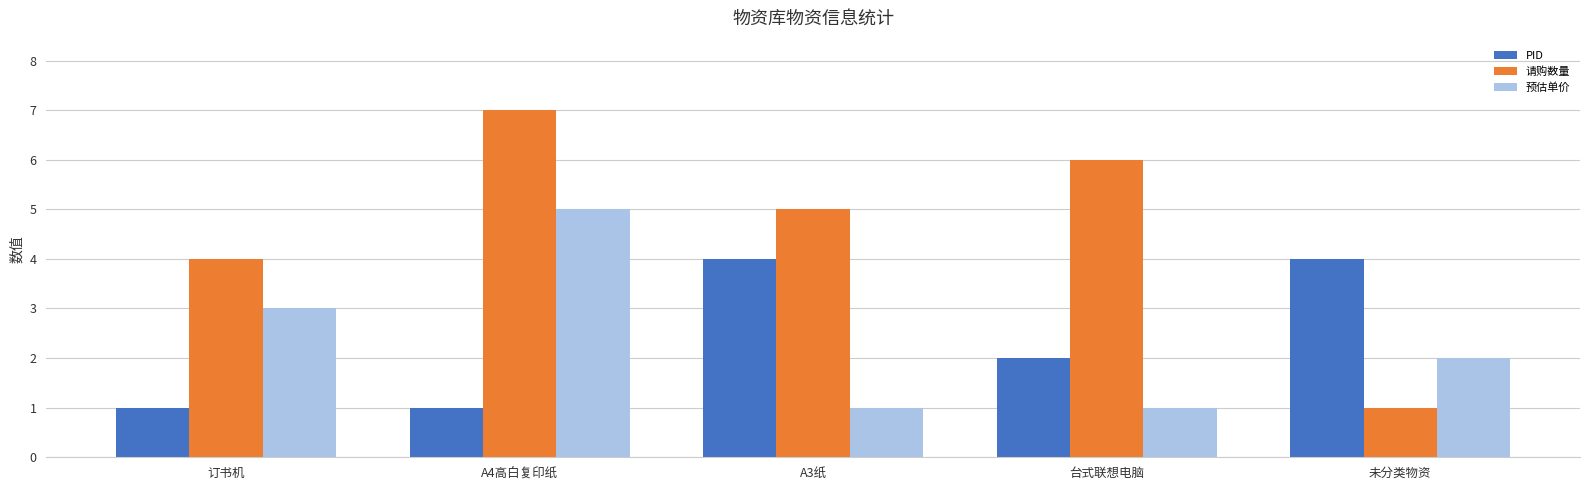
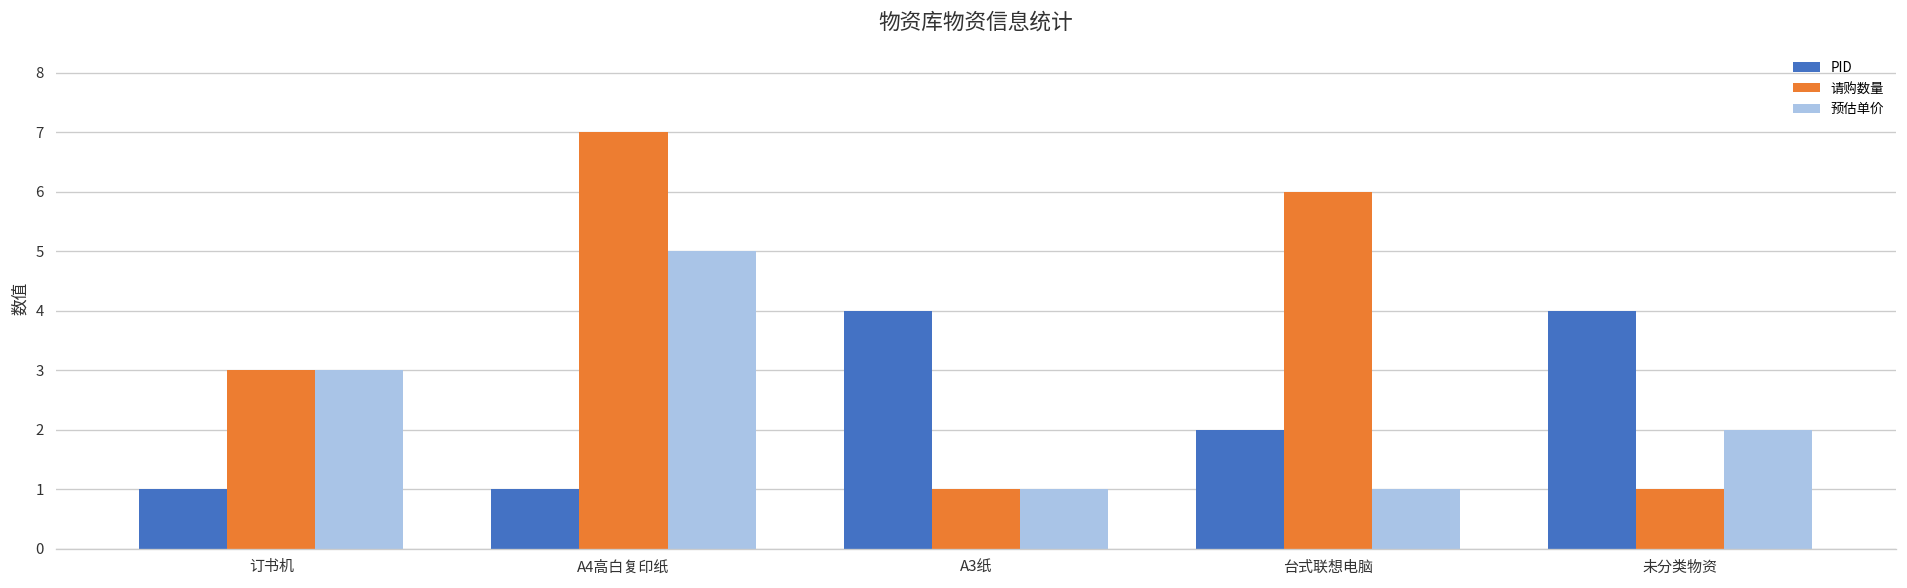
请购数量, 订书机: 4 -> 3
请购数量, A3纸: 5 -> 1
